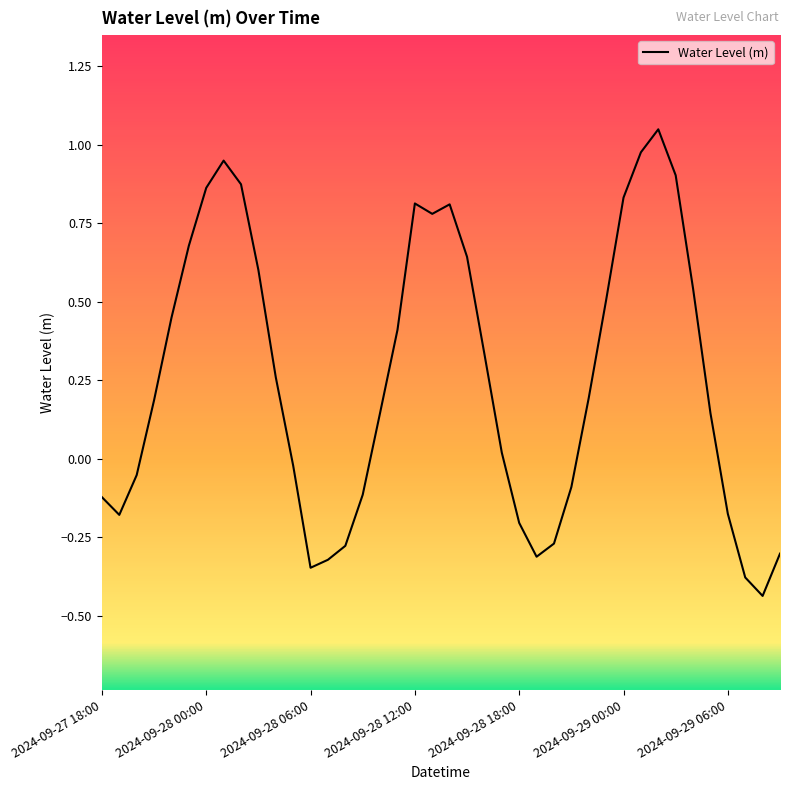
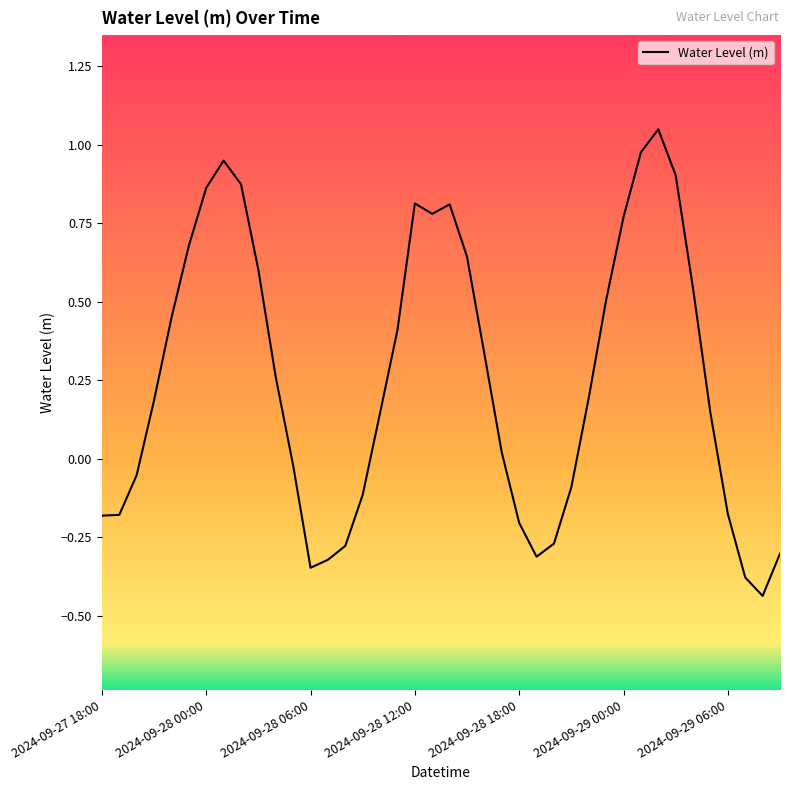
2024-09-27 18:00: -0.12 -> -0.18
2024-09-29 00:00: 0.83 -> 0.77
